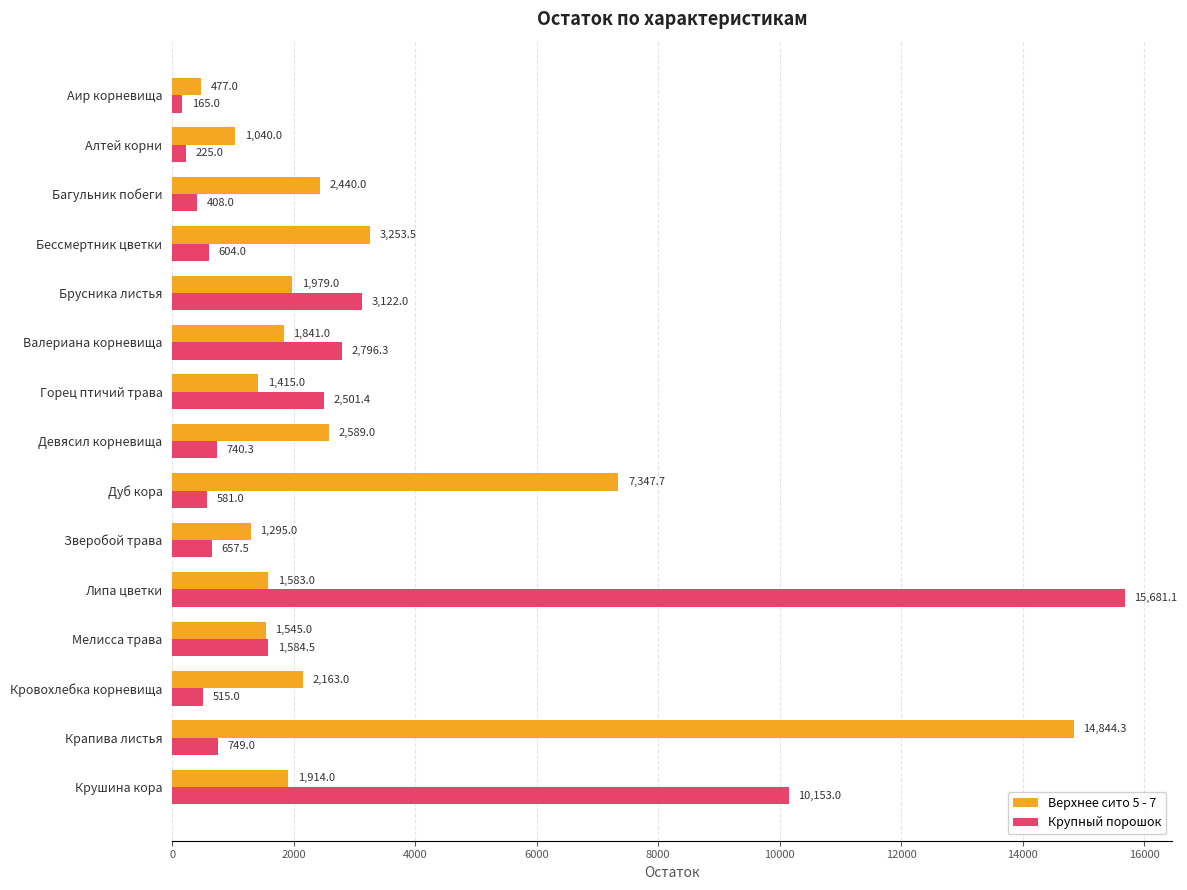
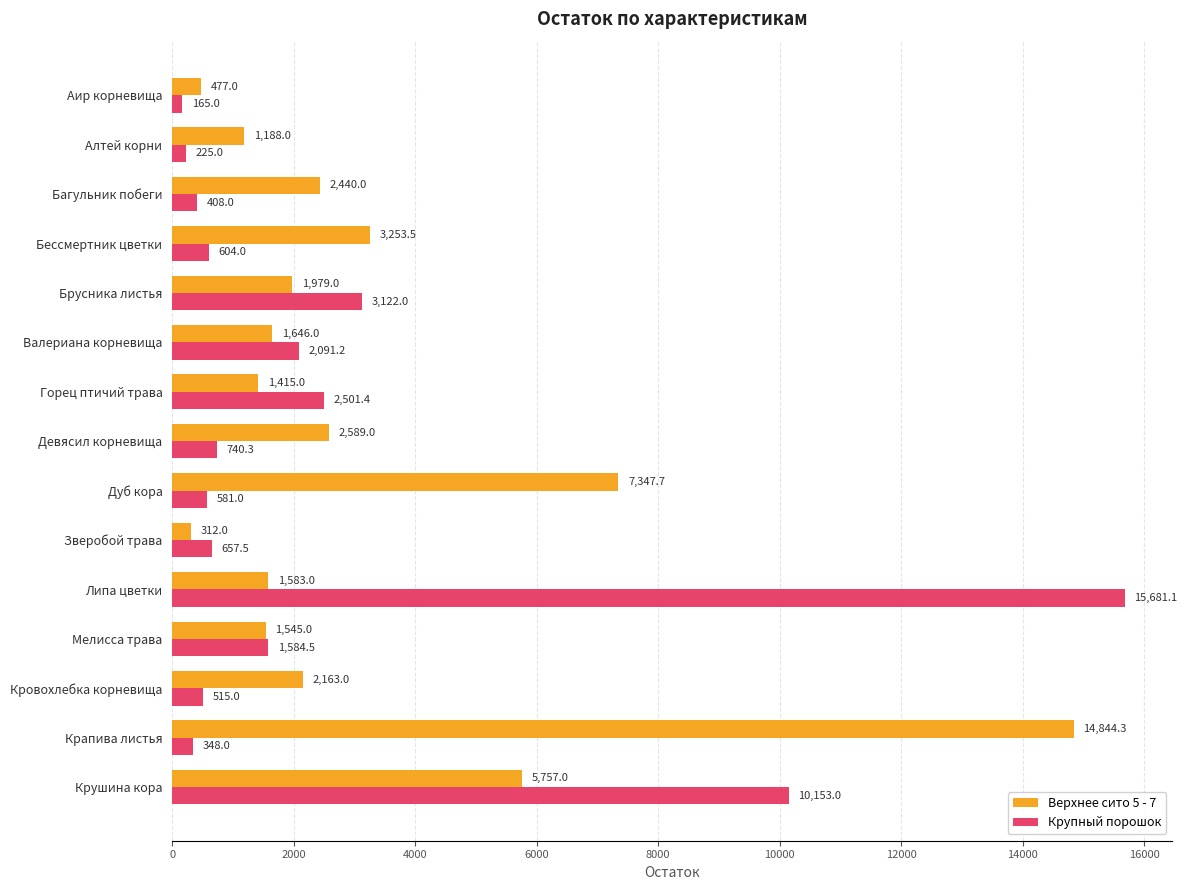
Верхнее сито 5 - 7, Алтей корни: 1,040.0 -> 1,188.0
Верхнее сито 5 - 7, Валериана корневища: 1,841.0 -> 1,646.0
Крупный порошок, Валериана корневища: 2,796.3 -> 2,091.2
Верхнее сито 5 - 7, Зверобой трава: 1,295.0 -> 312.0
Крупный порошок, Крапива листья: 749.0 -> 348.0
Верхнее сито 5 - 7, Крушина кора: 1,914.0 -> 5,757.0
